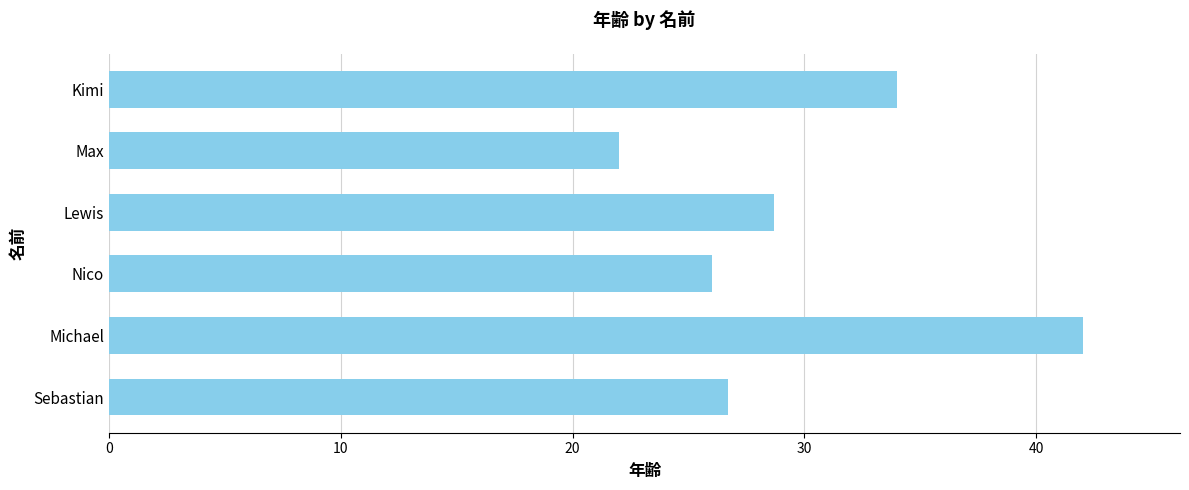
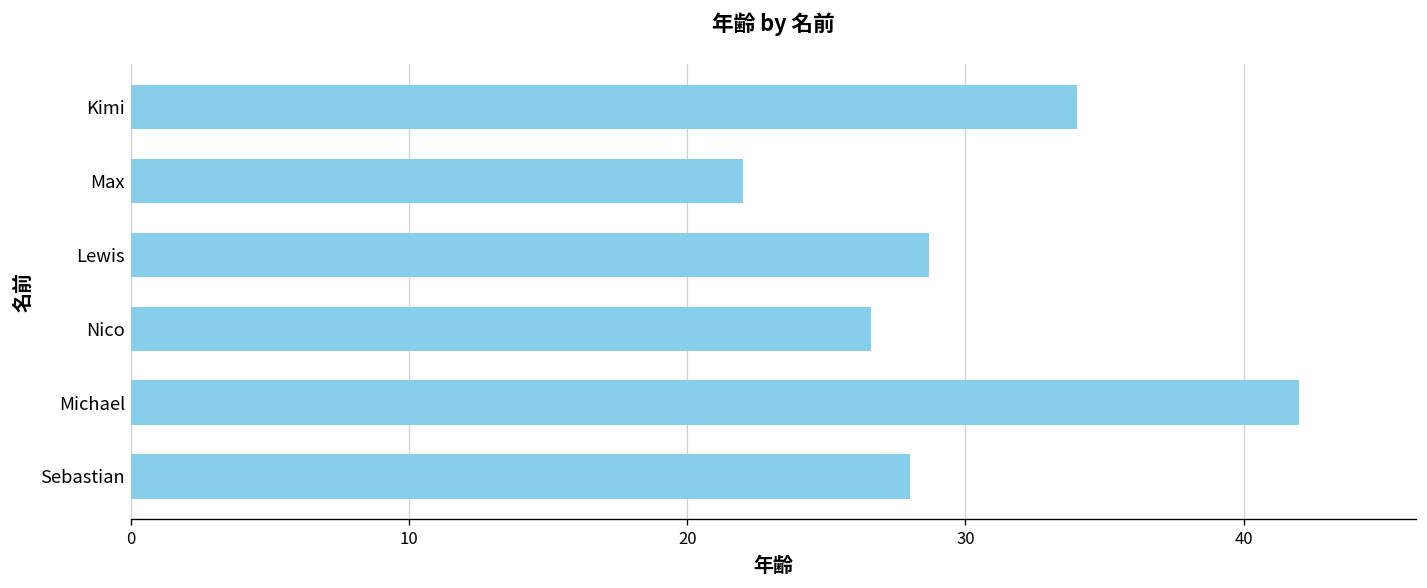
Nico: 26.0 -> 26.6
Sebastian: 26.7 -> 28.0
